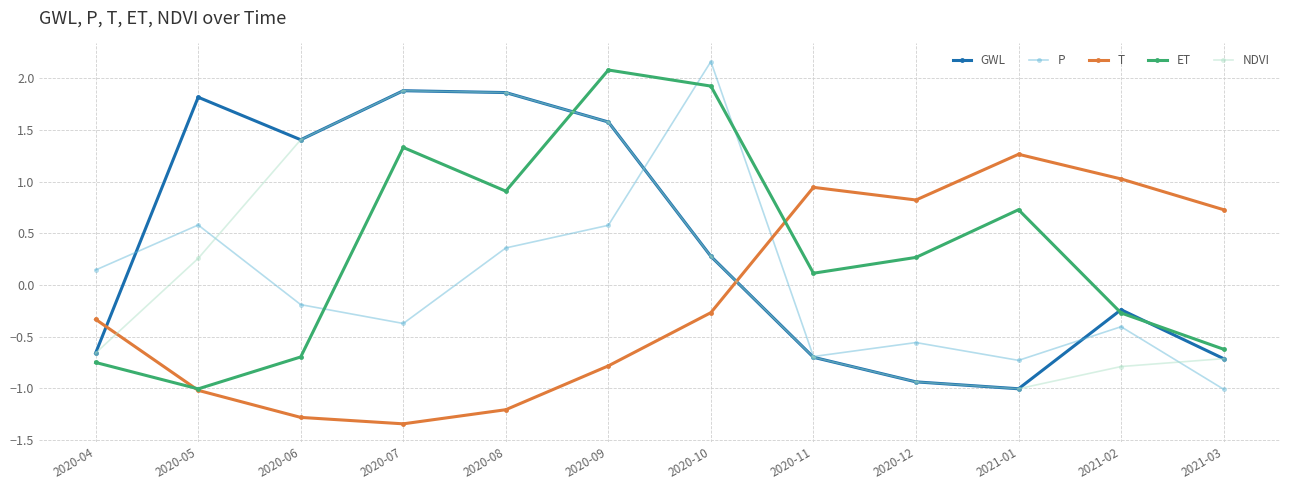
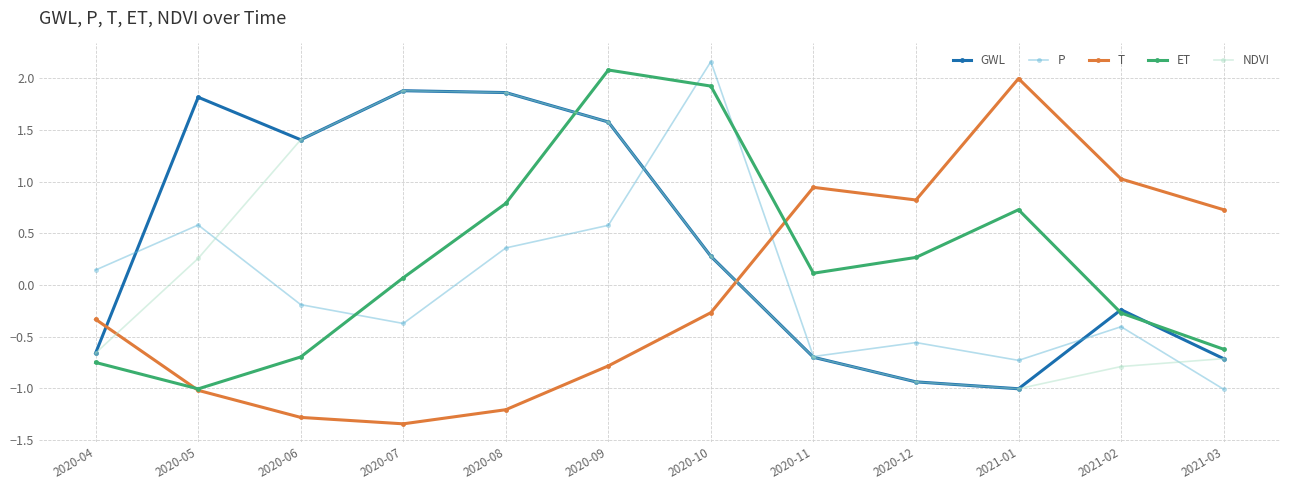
ET, 2020-07: 1.33 -> 0.07
ET, 2020-08: 0.91 -> 0.79
T, 2021-01: 1.27 -> 2.00
